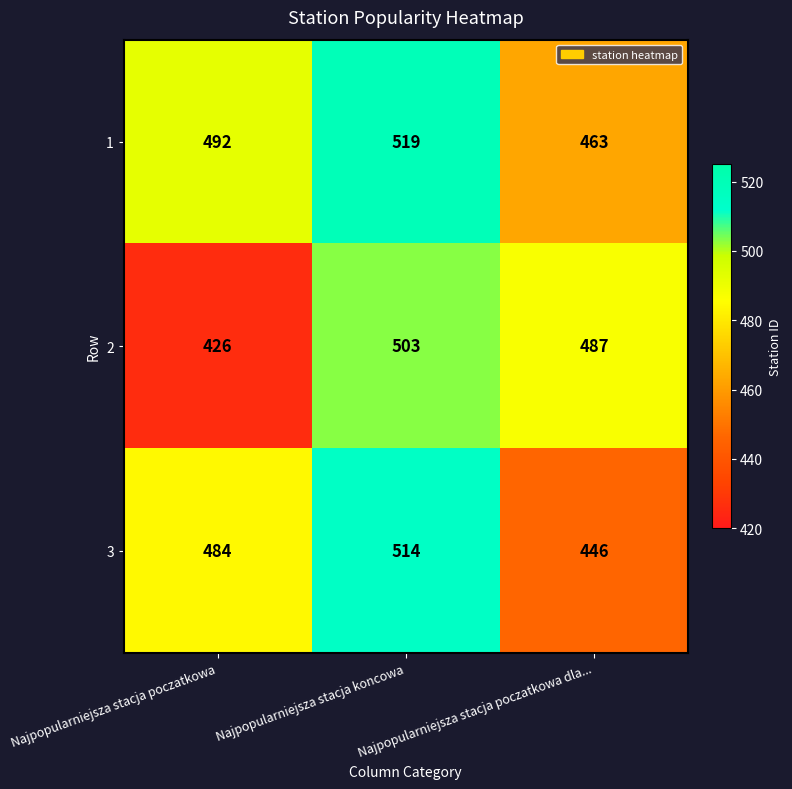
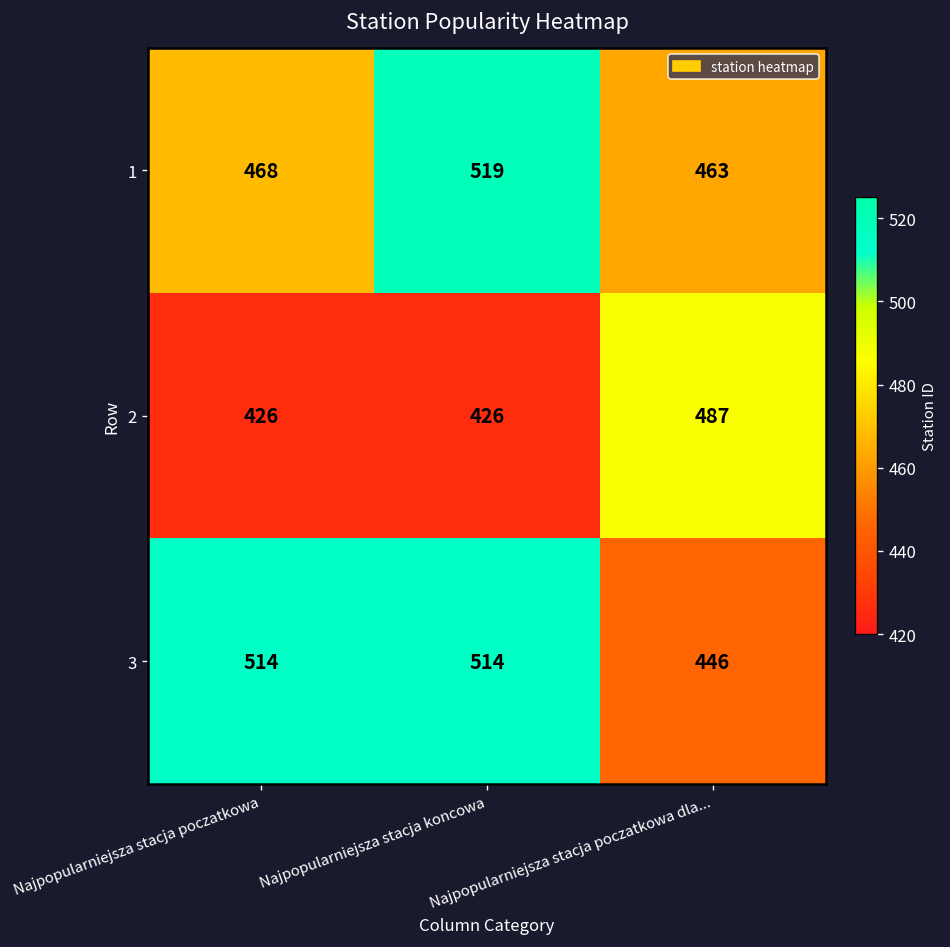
1, Najpopularniejsza stacja poczatkowa: 492 -> 468
2, Najpopularniejsza stacja koncowa: 503 -> 426
3, Najpopularniejsza stacja poczatkowa: 484 -> 514
